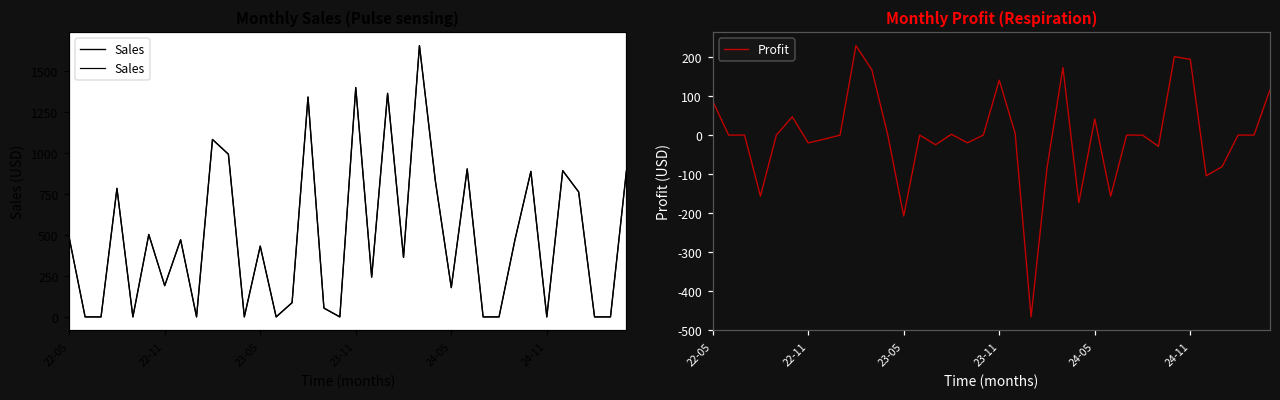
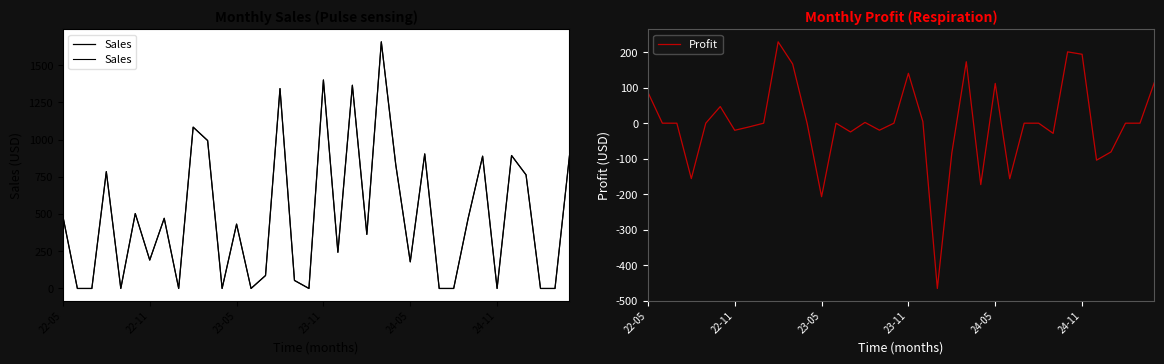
Monthly Profit (Respiration), 24-05: 40 -> 110
